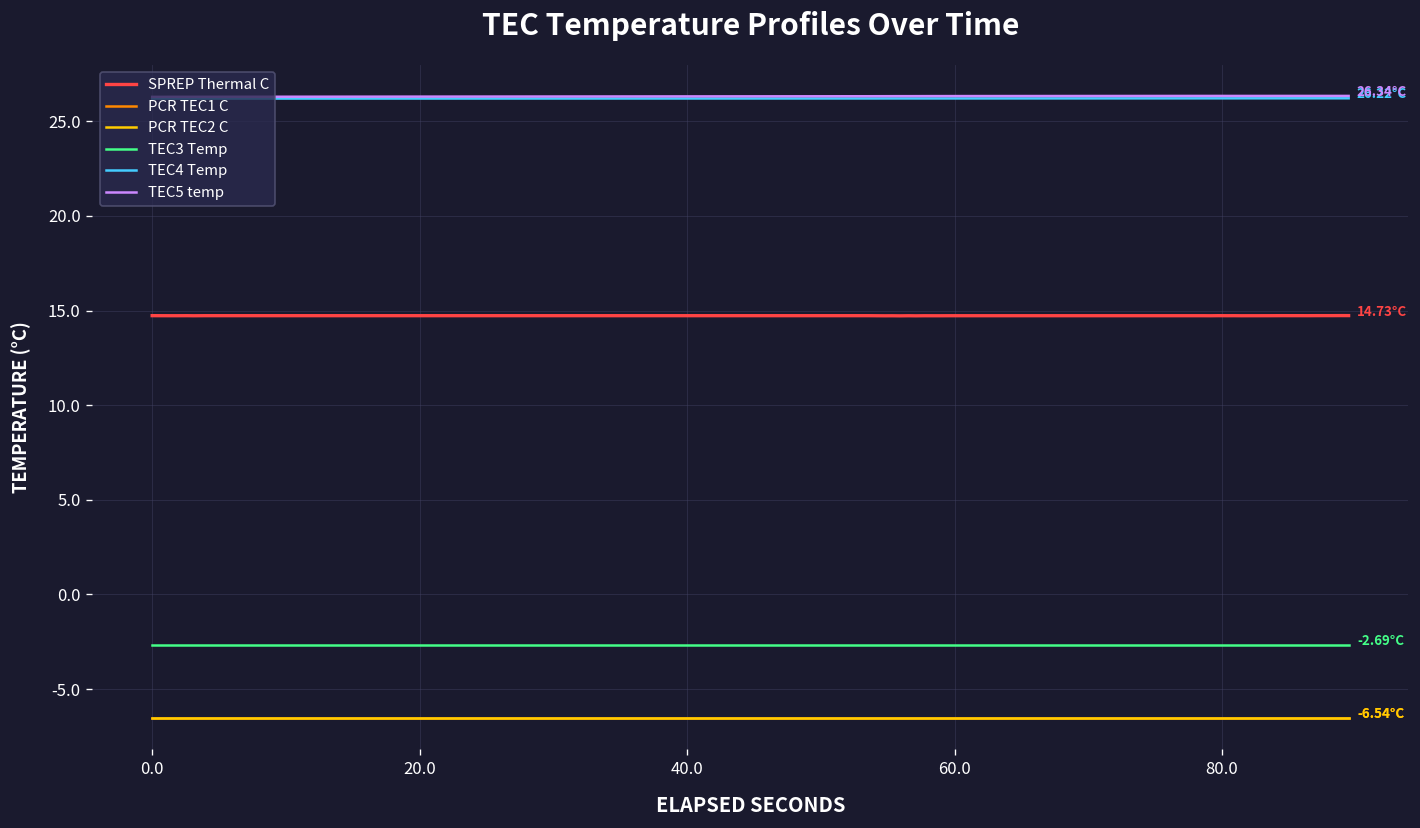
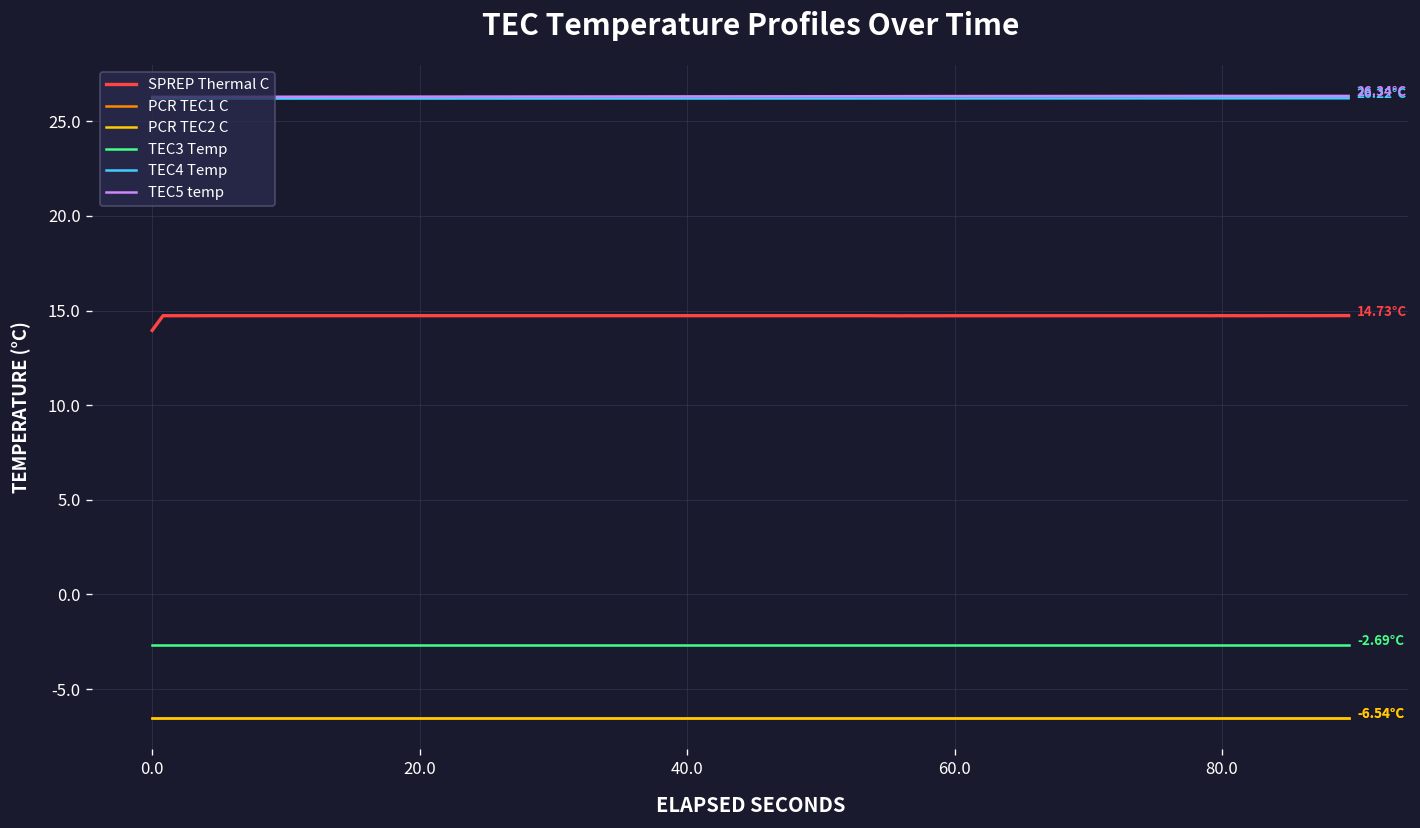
SPREP Thermal C, 0.0: 14.7 -> 14.0
